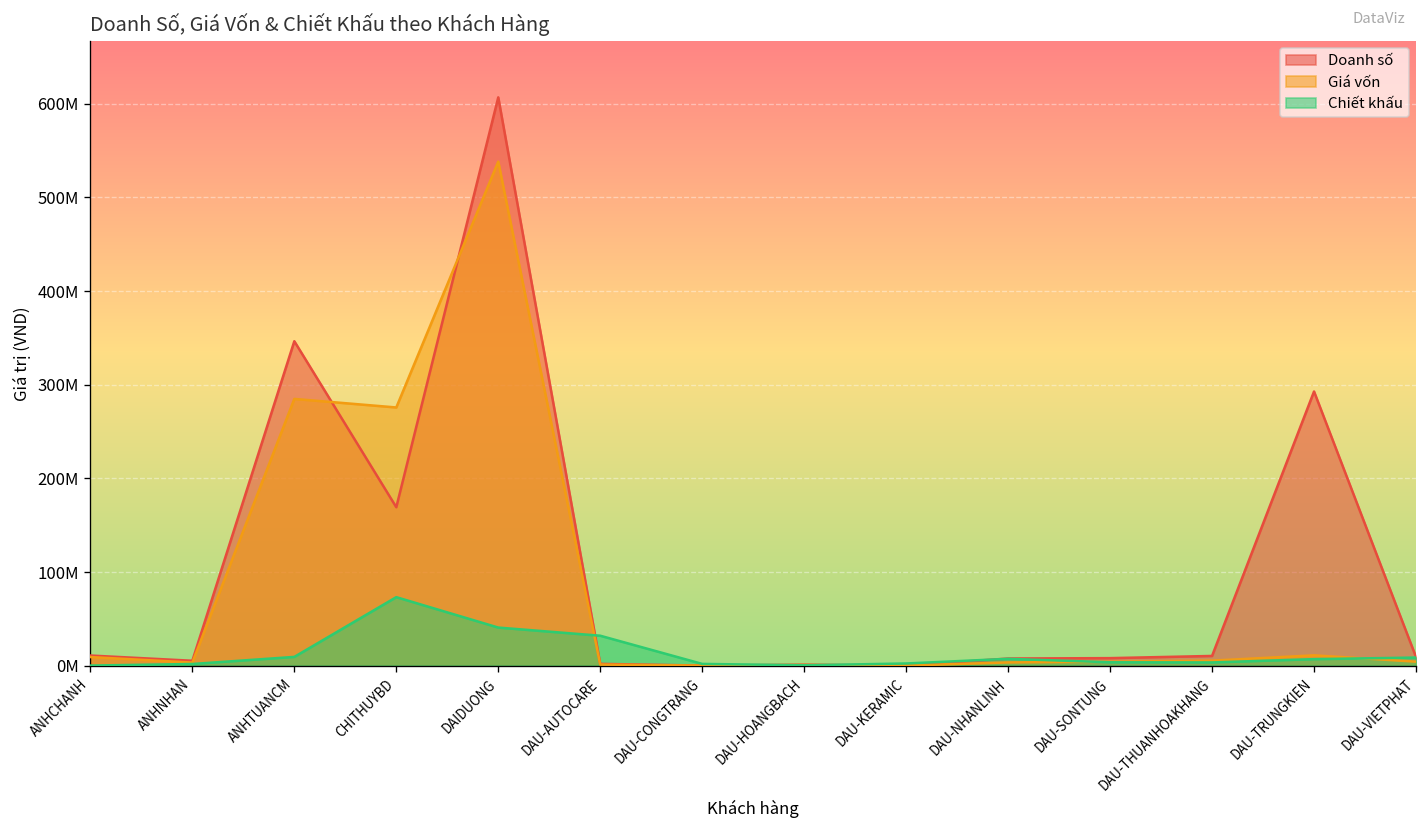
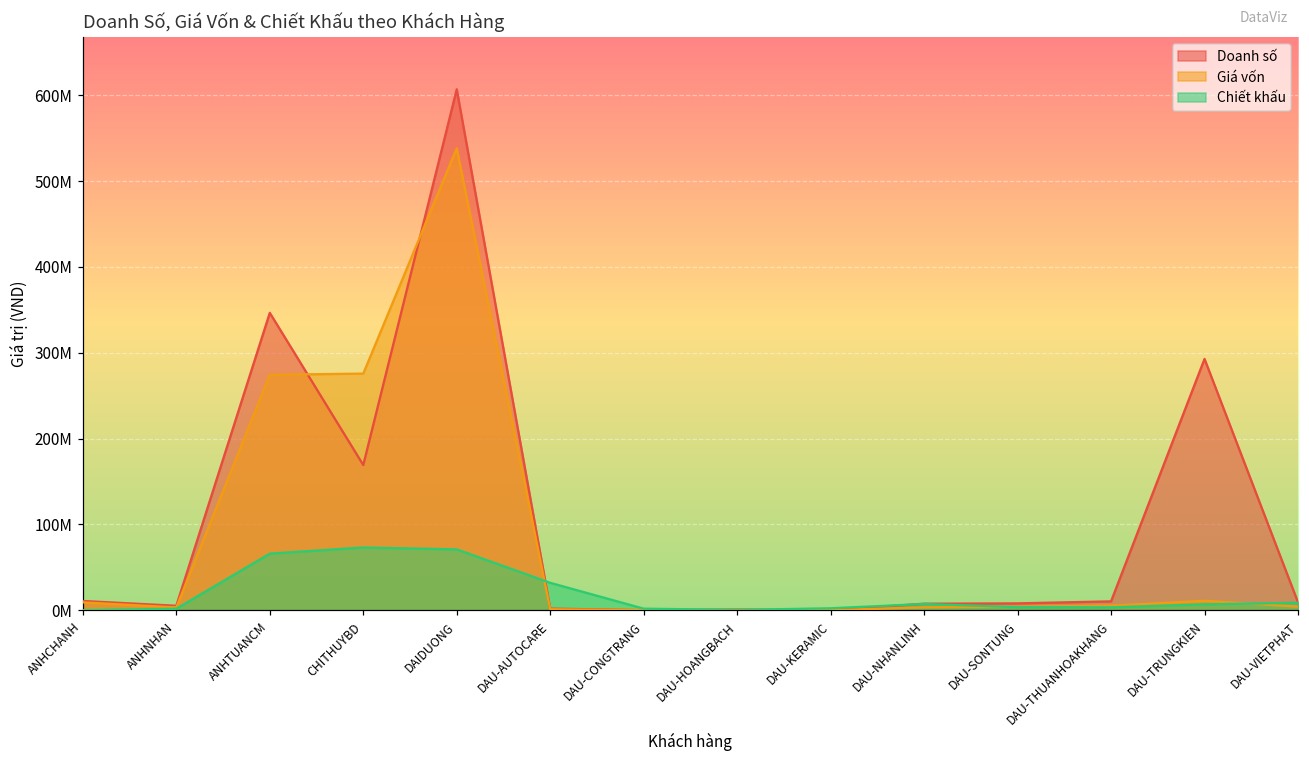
Giá vốn, ANHTUANCM: 280000000 -> 270000000
Chiết khấu, ANHTUANCM: 10000000 -> 70000000
Chiết khấu, DAIDUONG: 40000000 -> 70000000
